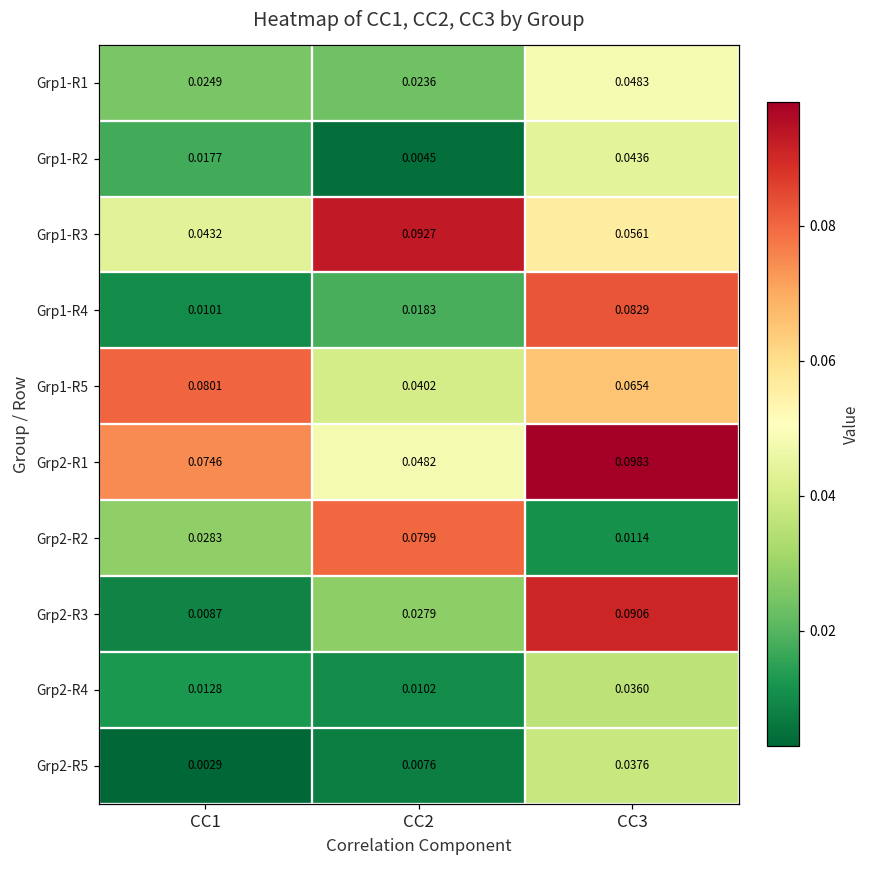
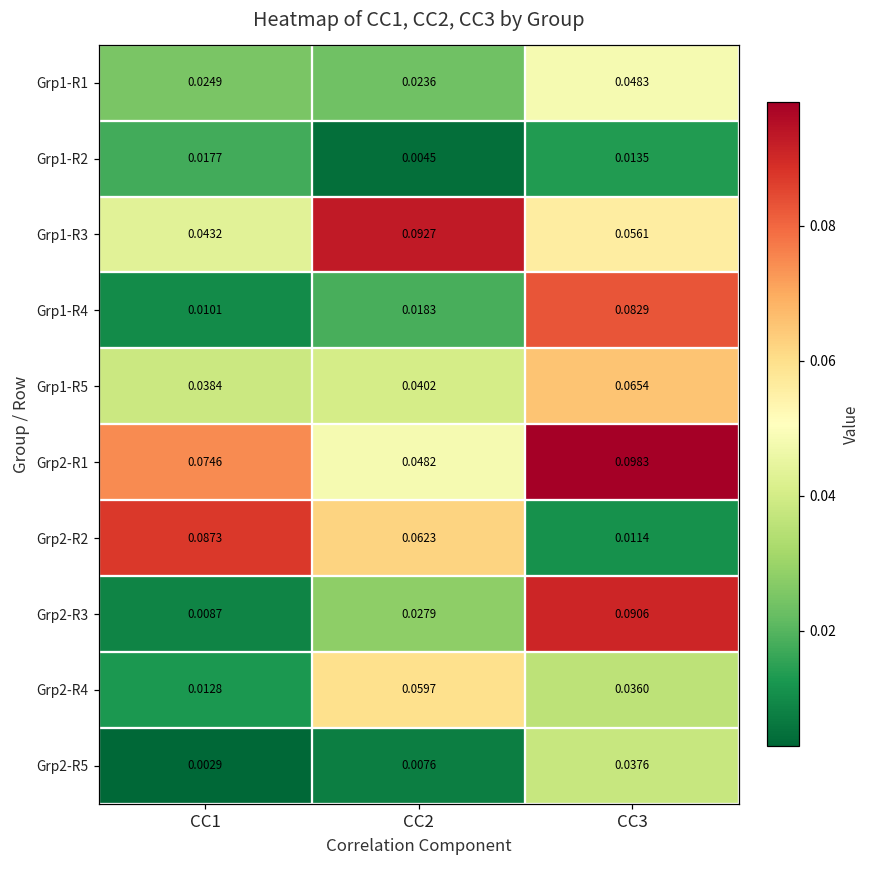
Grp1-R2, CC3: 0.0436 -> 0.0135
Grp1-R5, CC1: 0.0801 -> 0.0384
Grp2-R2, CC1: 0.0283 -> 0.0873
Grp2-R2, CC2: 0.0799 -> 0.0623
Grp2-R4, CC2: 0.0102 -> 0.0597
